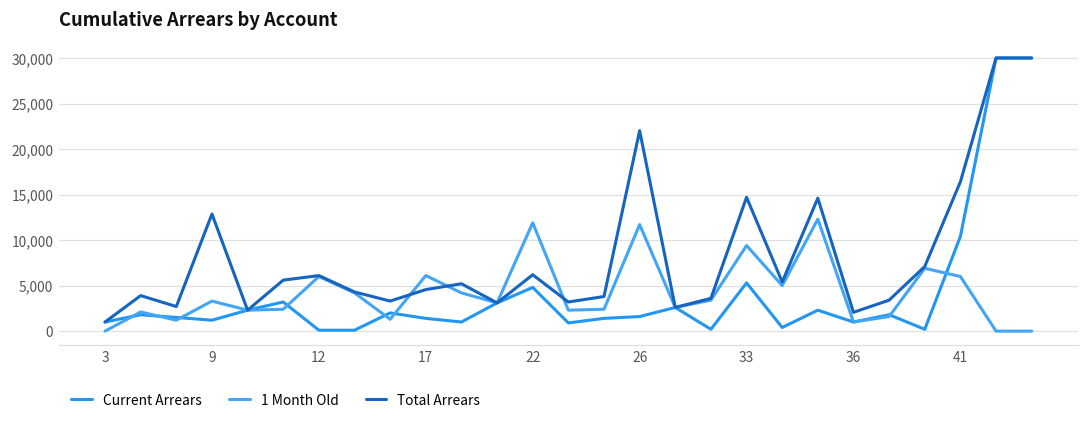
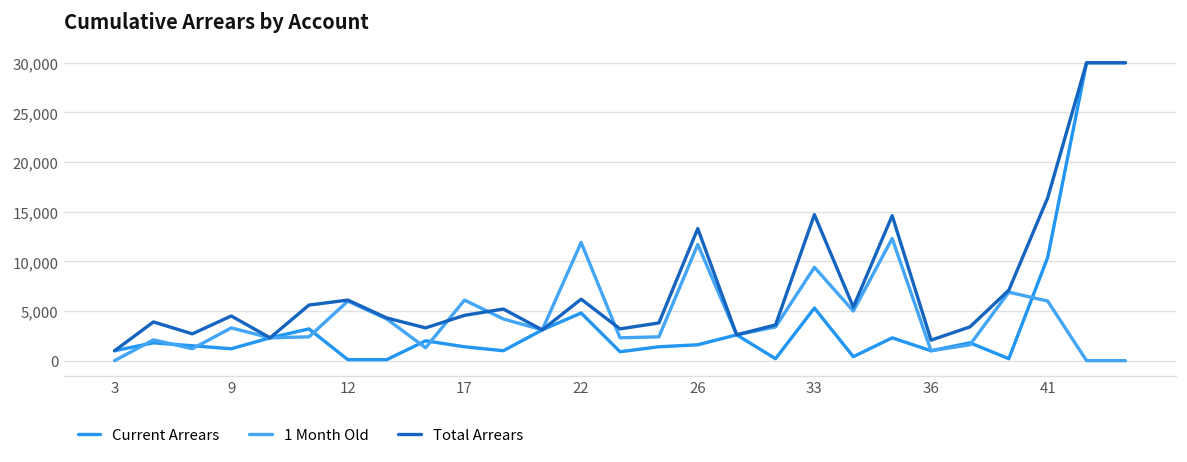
Total Arrears, 9: 13,000 -> 5,000
Total Arrears, 26: 22,000 -> 13,000
